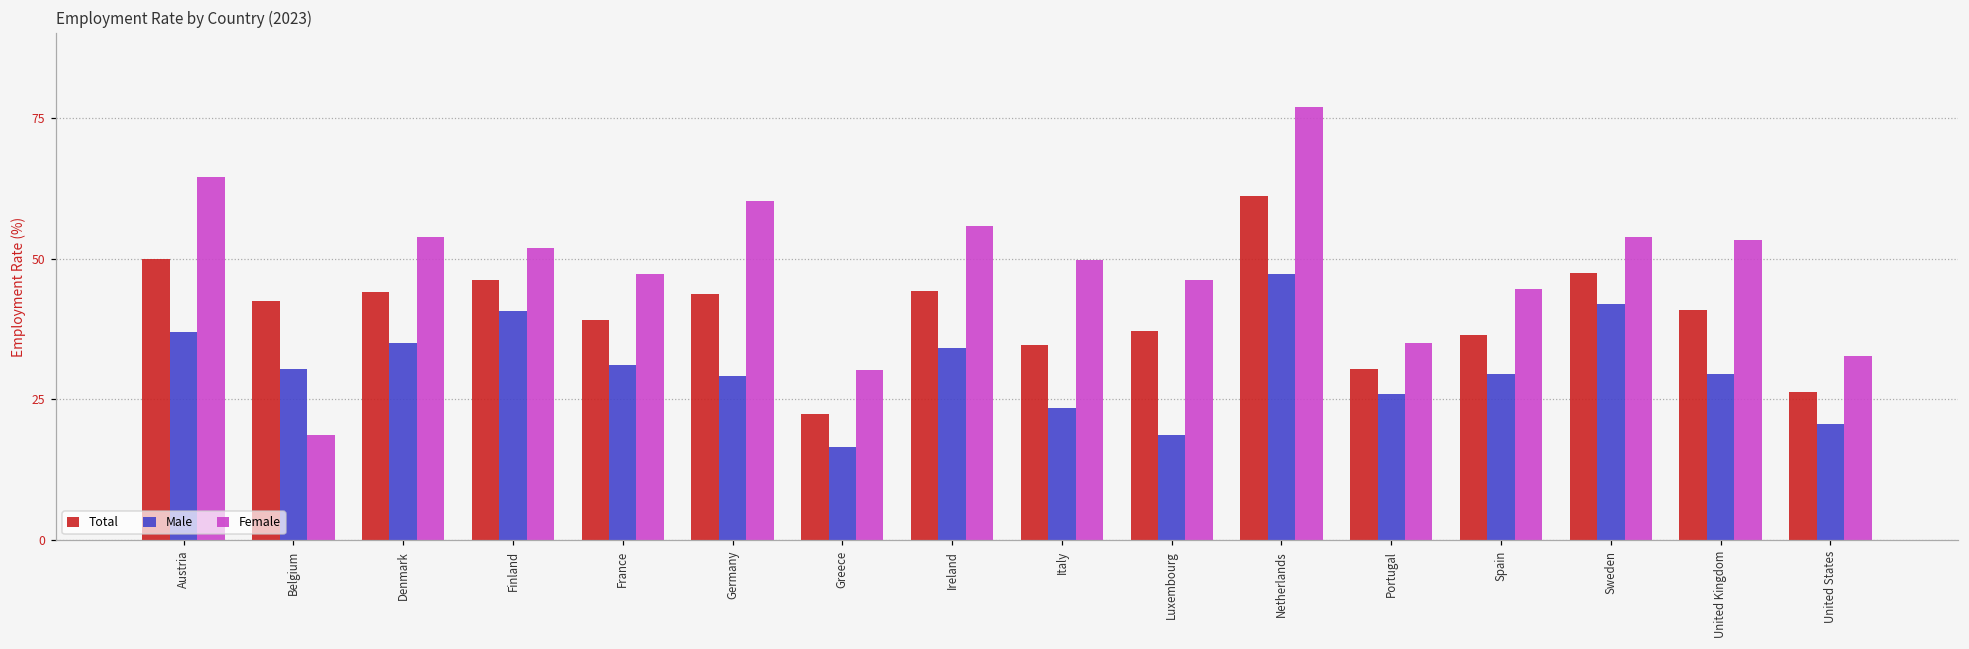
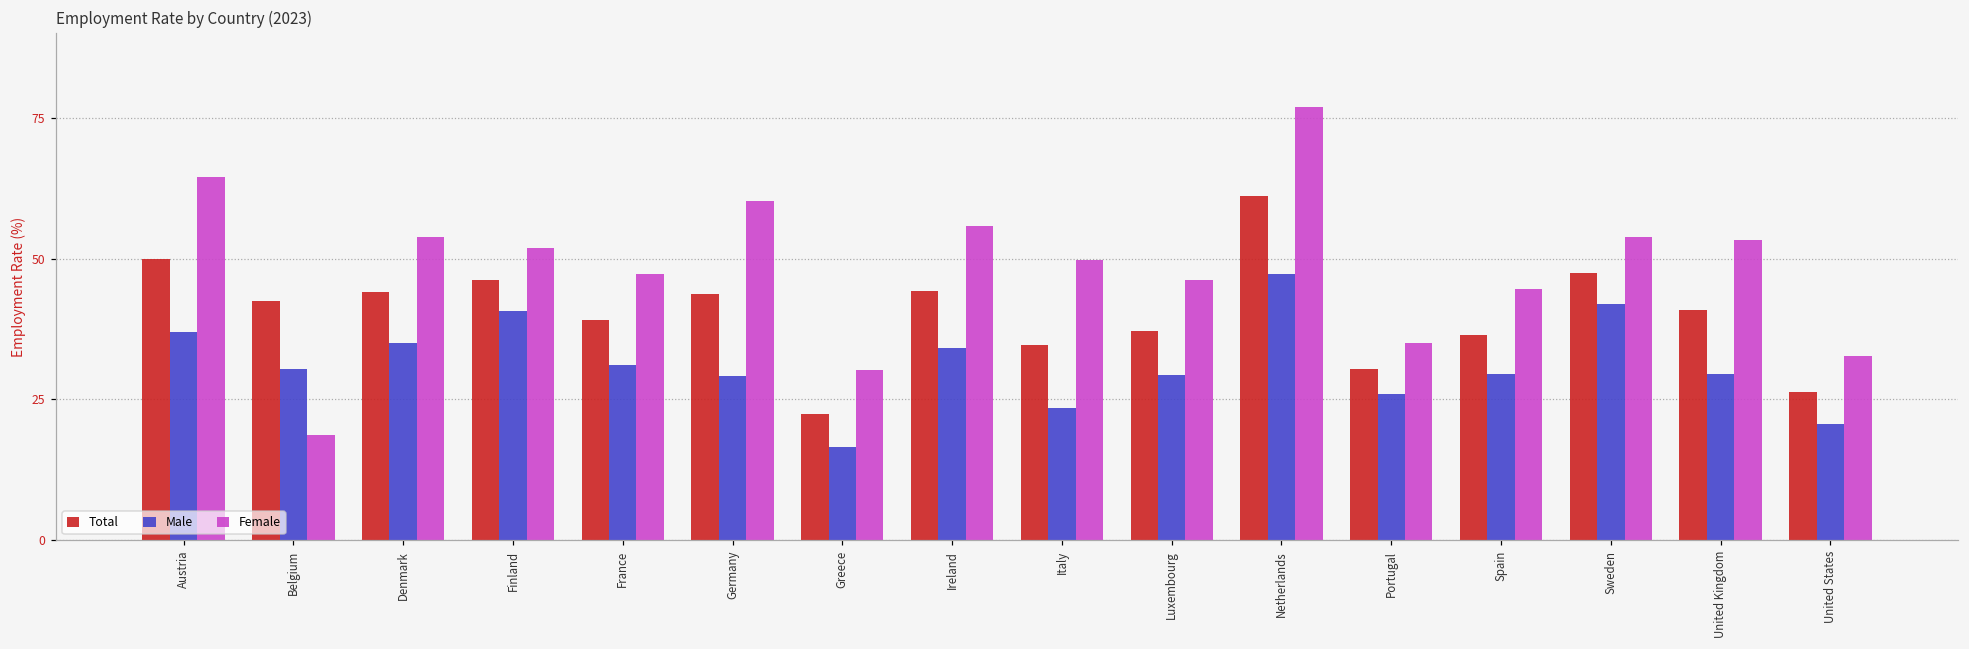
Male, Luxembourg: 19 -> 29
